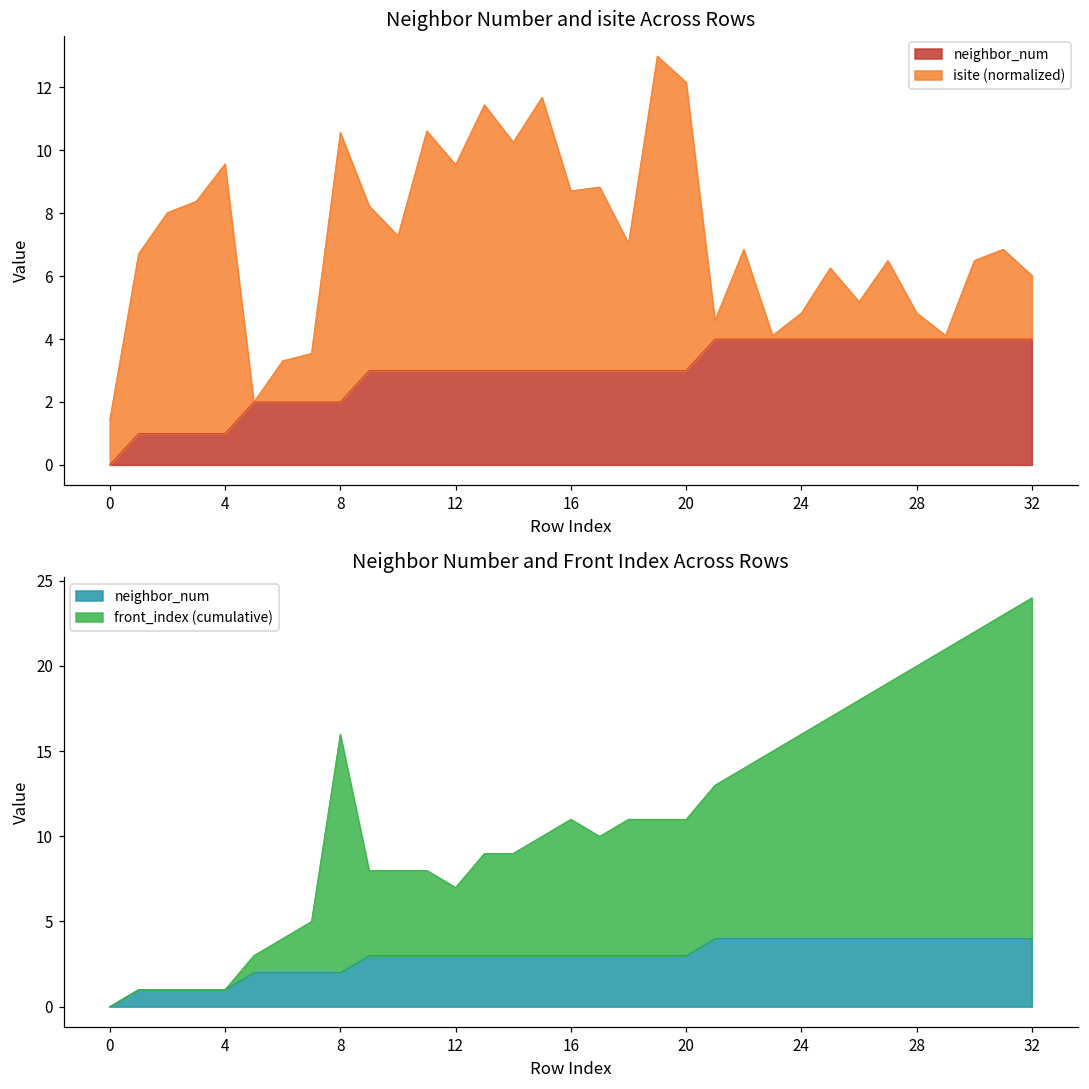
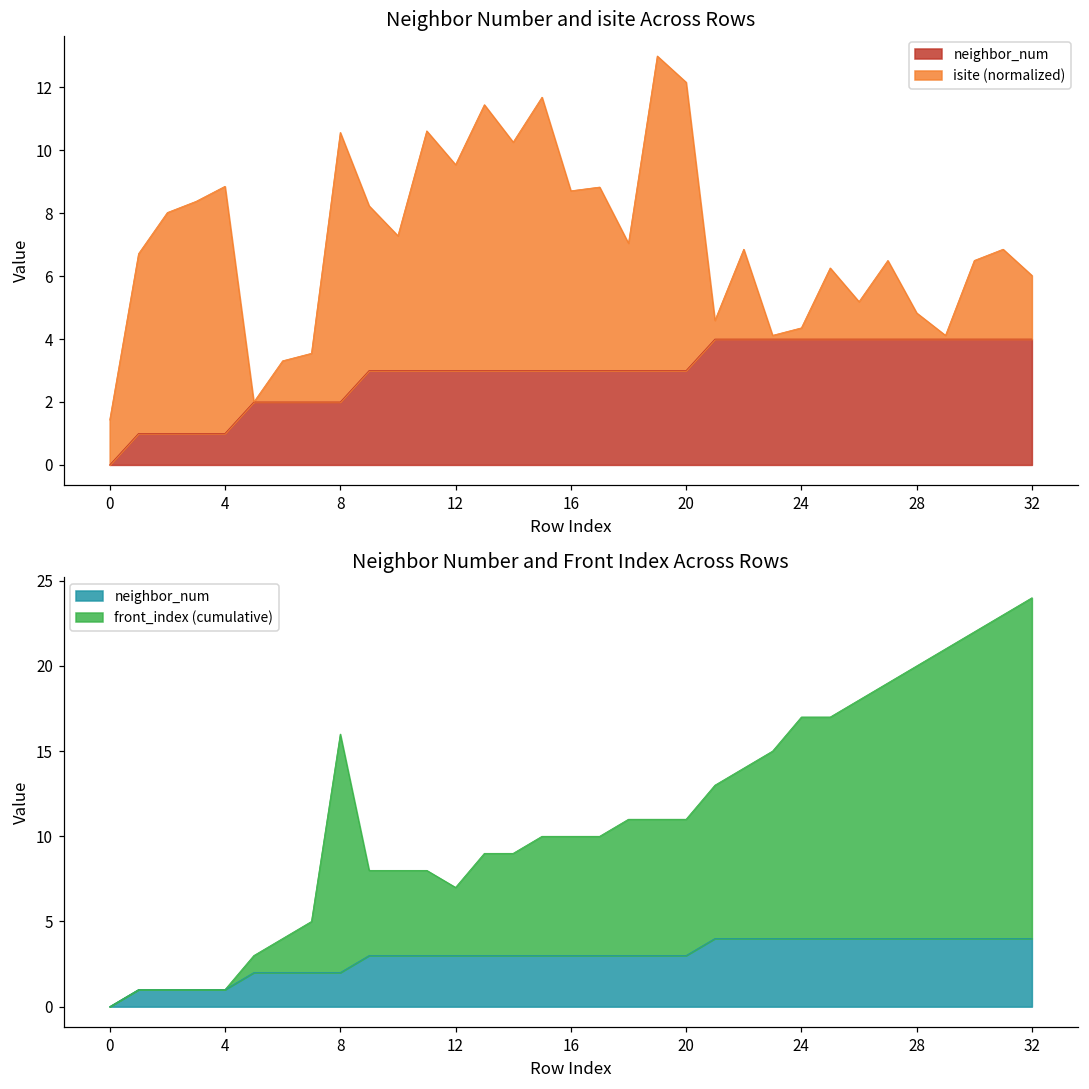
Neighbor Number and isite Across Rows, isite (normalized), 4: 8.6 -> 7.9
Neighbor Number and isite Across Rows, isite (normalized), 24: 0.8 -> 0.4
Neighbor Number and Front Index Across Rows, front_index (cumulative), 16: 8 -> 7
Neighbor Number and Front Index Across Rows, front_index (cumulative), 24: 12 -> 13
